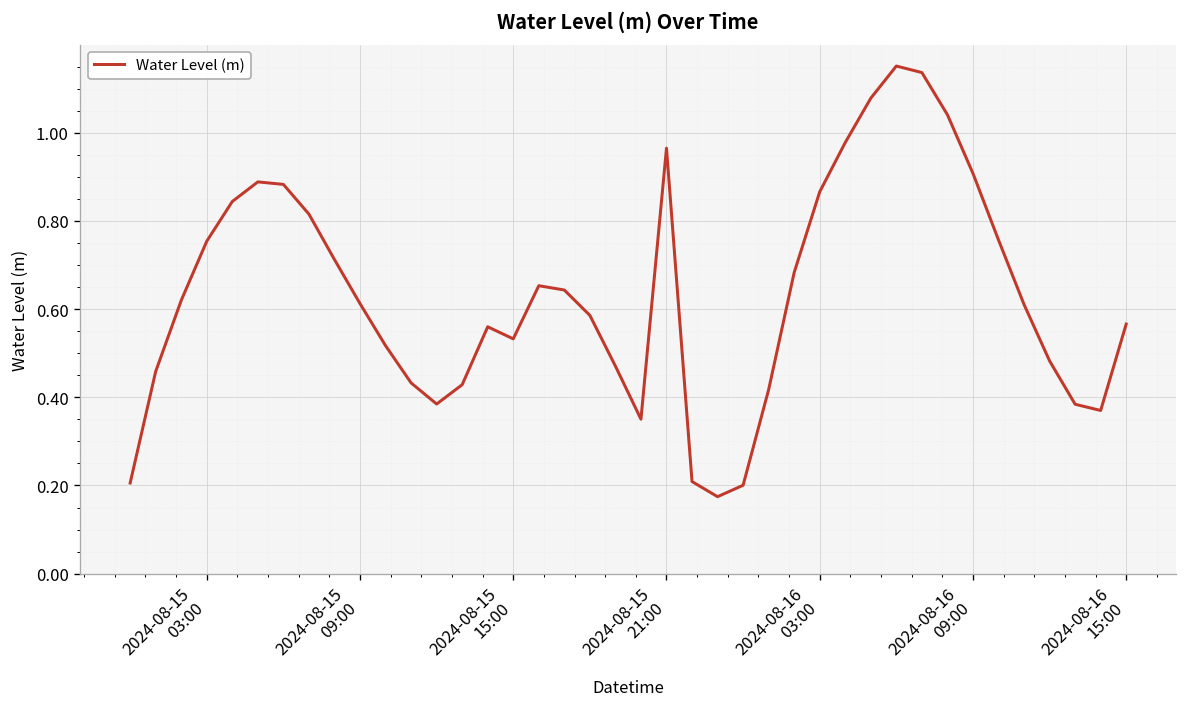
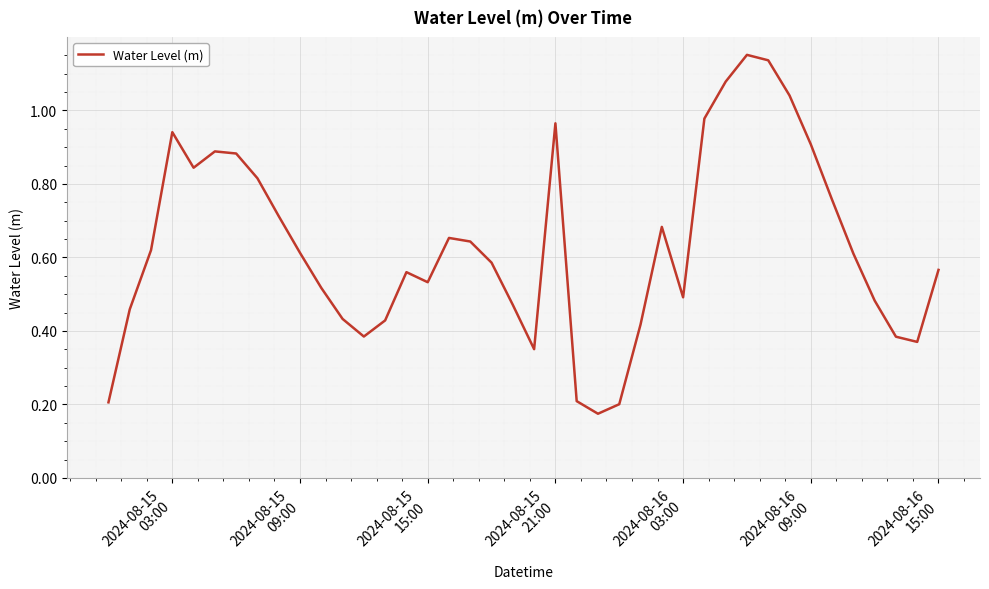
2024-08-15 03:00: 0.75 -> 0.94
2024-08-16 03:00: 0.87 -> 0.49
